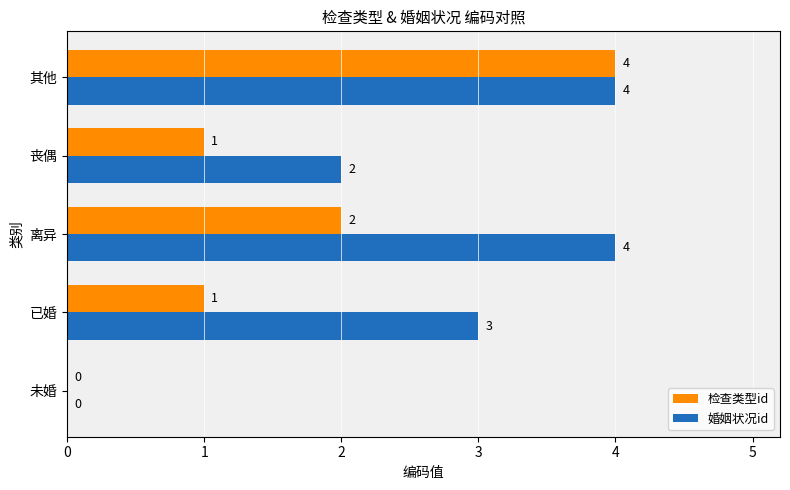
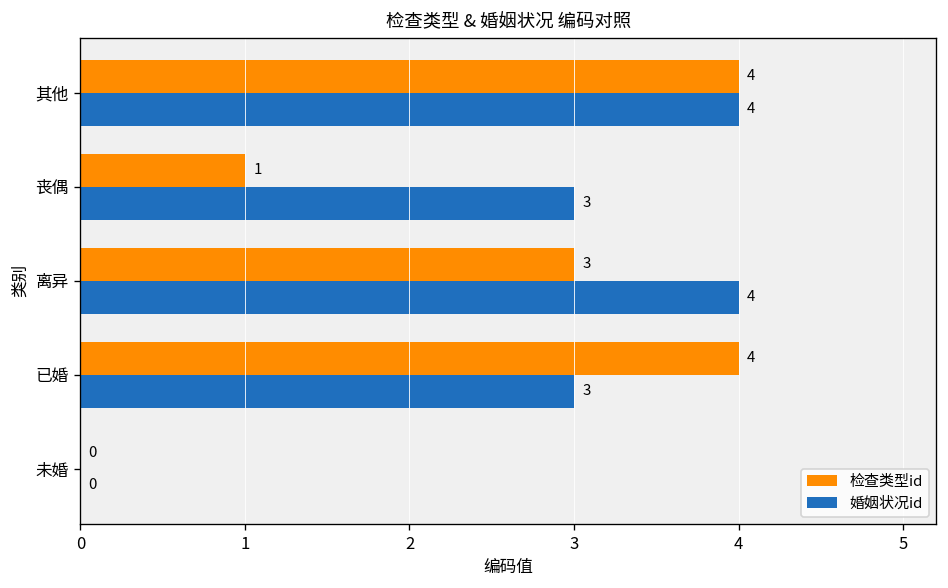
婚姻状况id, 丧偶: 2 -> 3
检查类型id, 离异: 2 -> 3
检查类型id, 已婚: 1 -> 4
